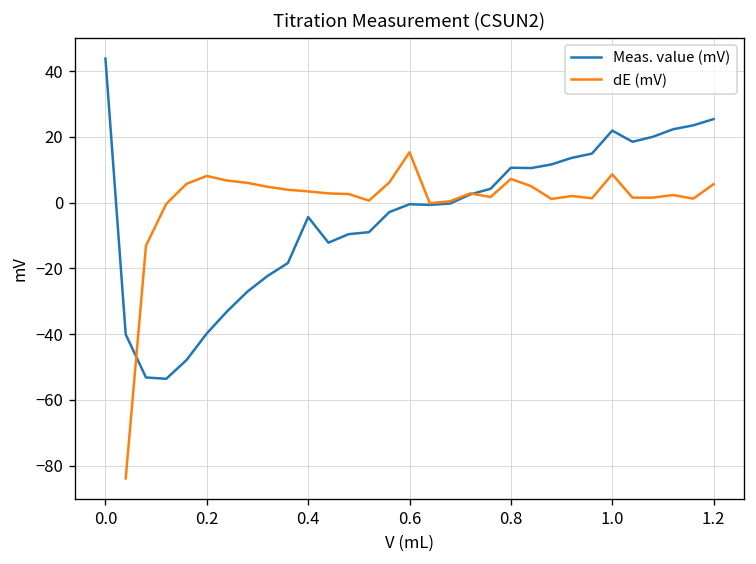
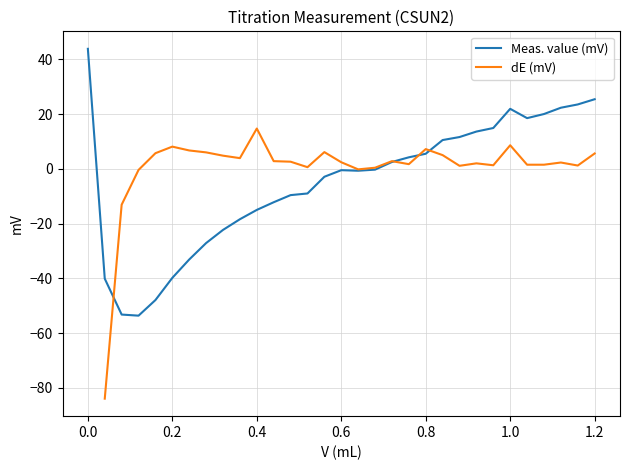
Meas. value (mV), 0.4: -4 -> -15
dE (mV), 0.4: 3 -> 15
dE (mV), 0.6: 15 -> 2
Meas. value (mV), 0.8: 11 -> 6
